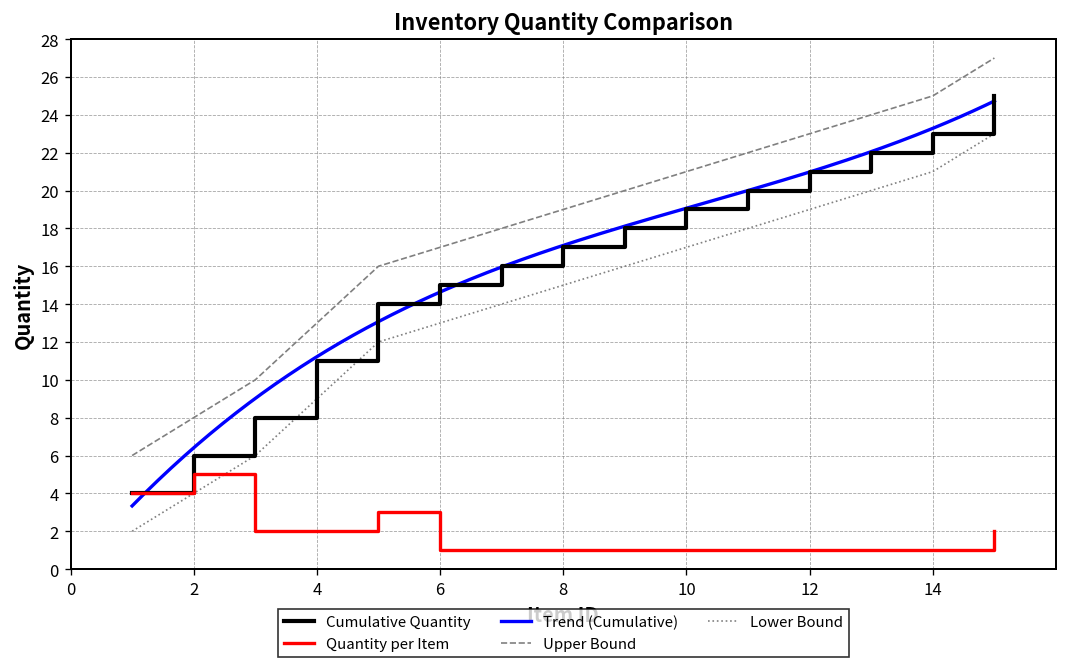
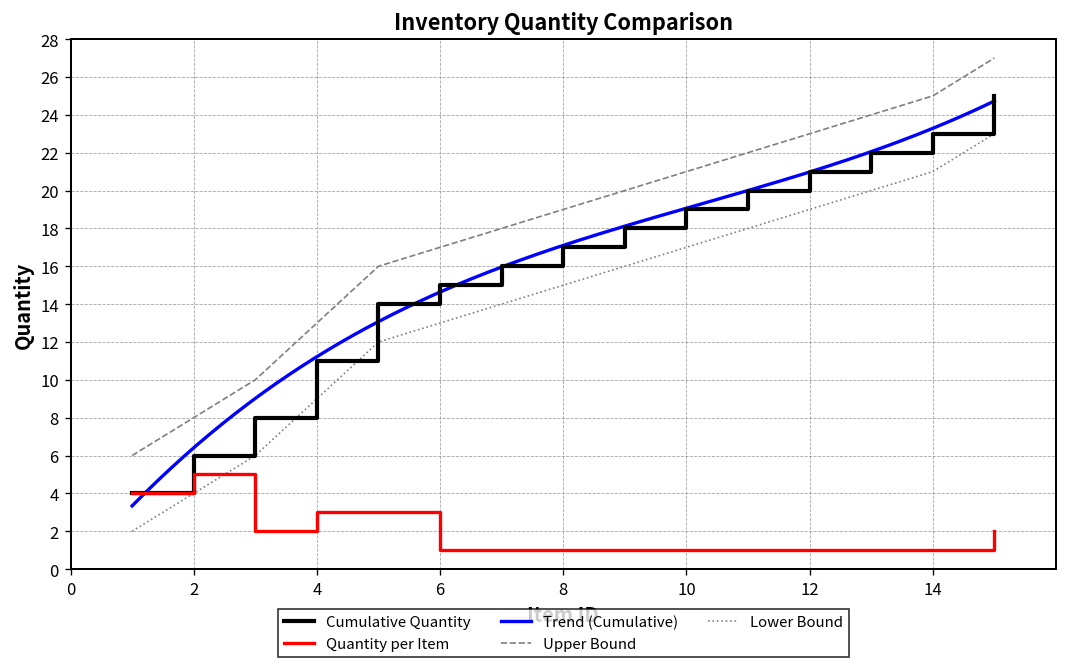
Quantity per Item, 4: 2 -> 3
